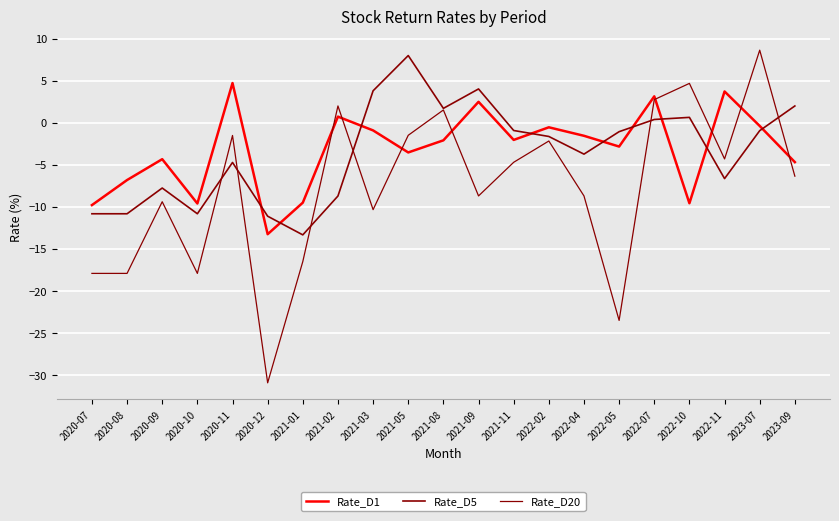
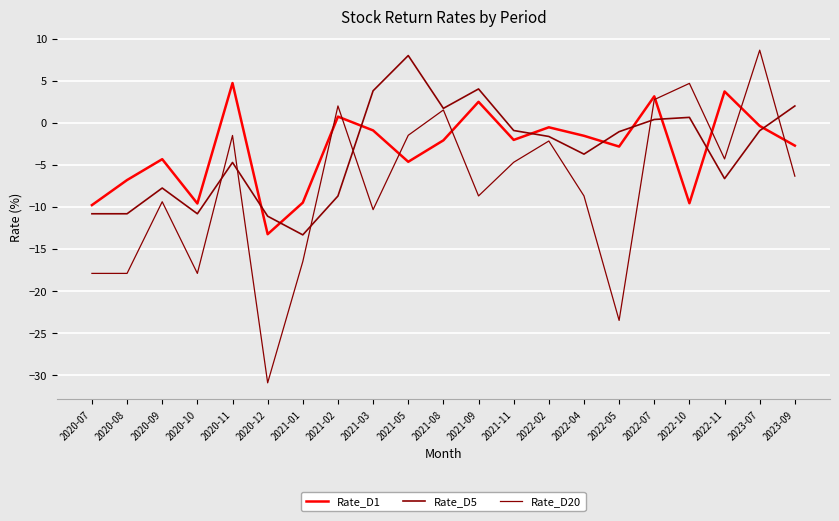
Rate_D1, 2021-05: -4 -> -5
Rate_D1, 2023-09: -5 -> -3
